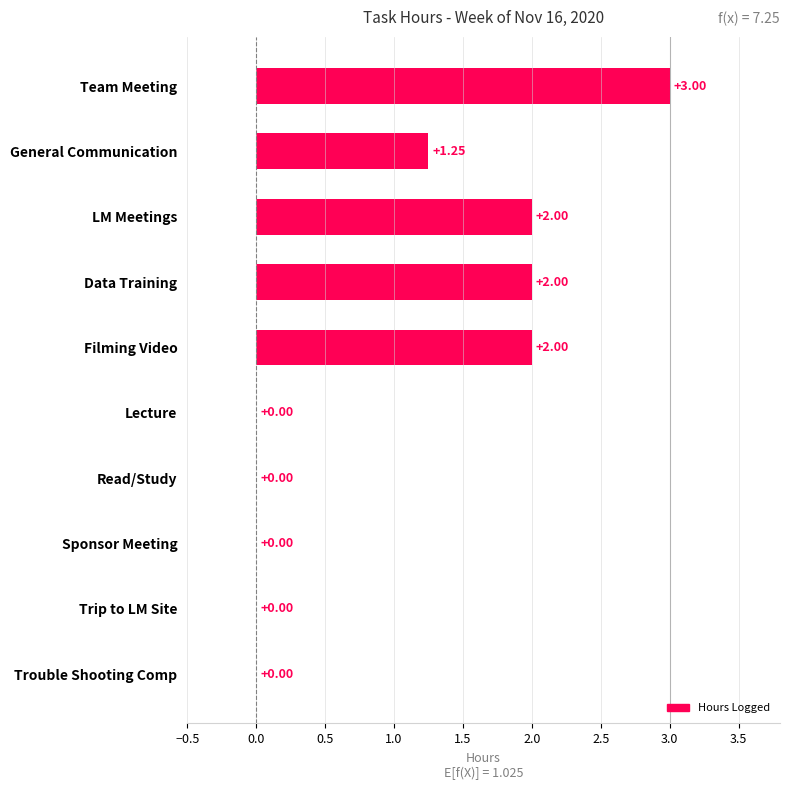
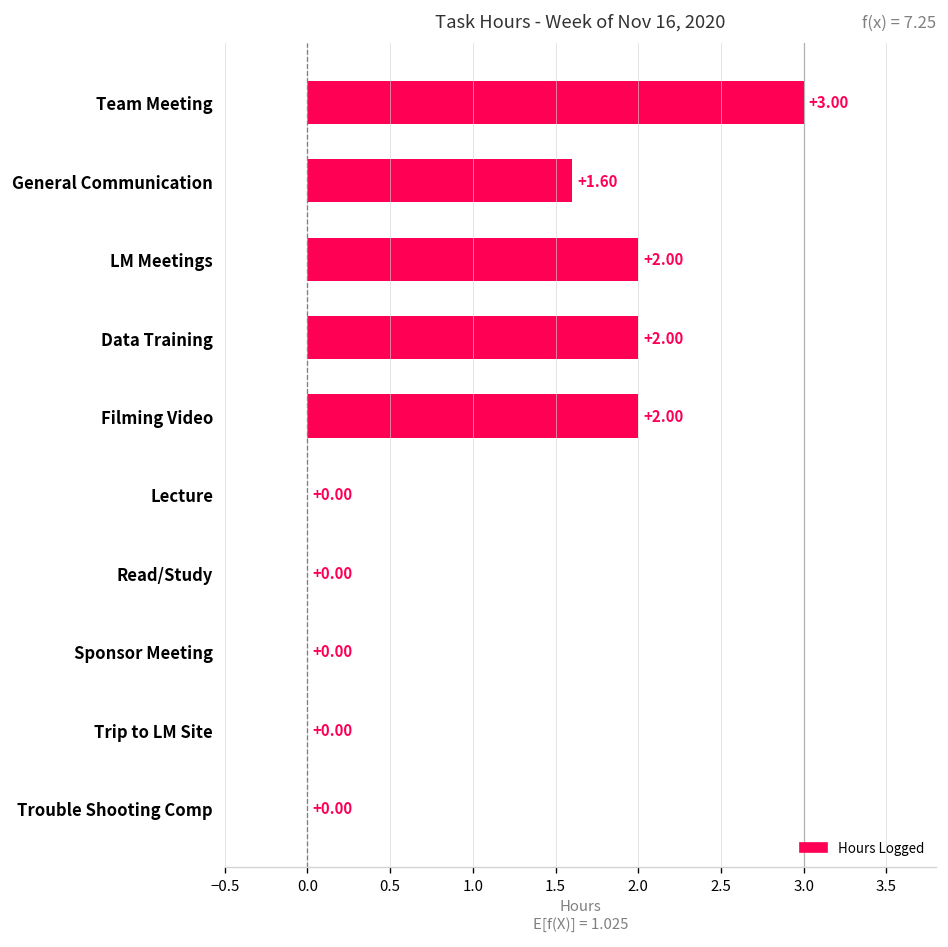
General Communication: +1.25 -> +1.60
